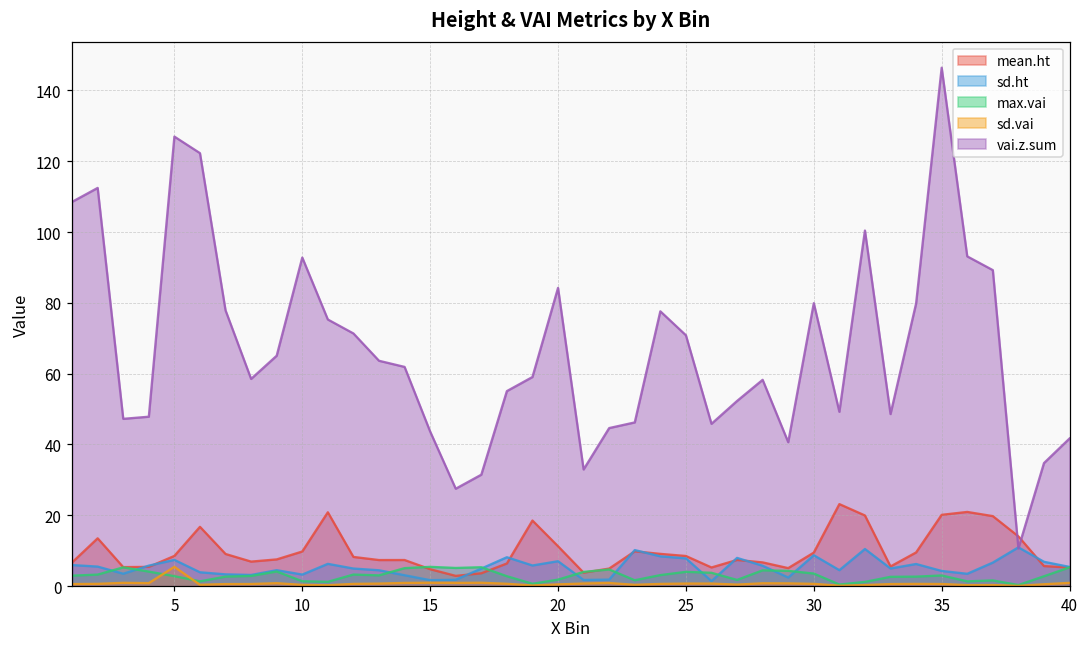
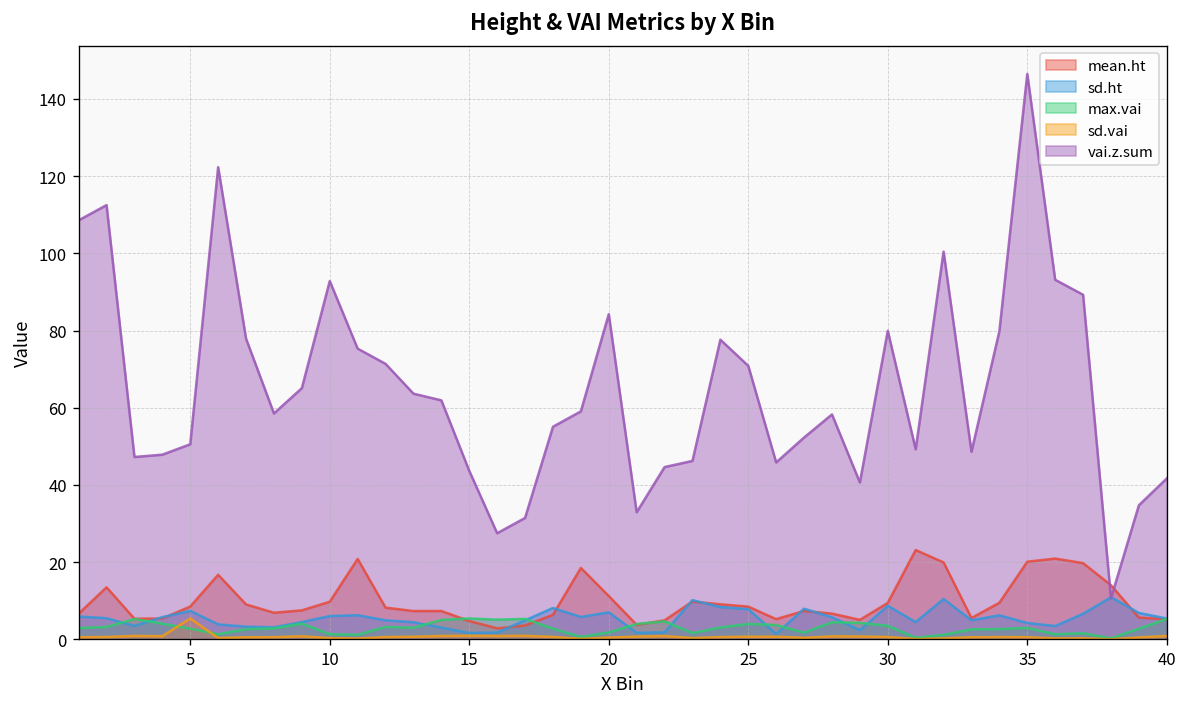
vai.z.sum, 5: 127 -> 51
sd.ht, 10: 3 -> 6
